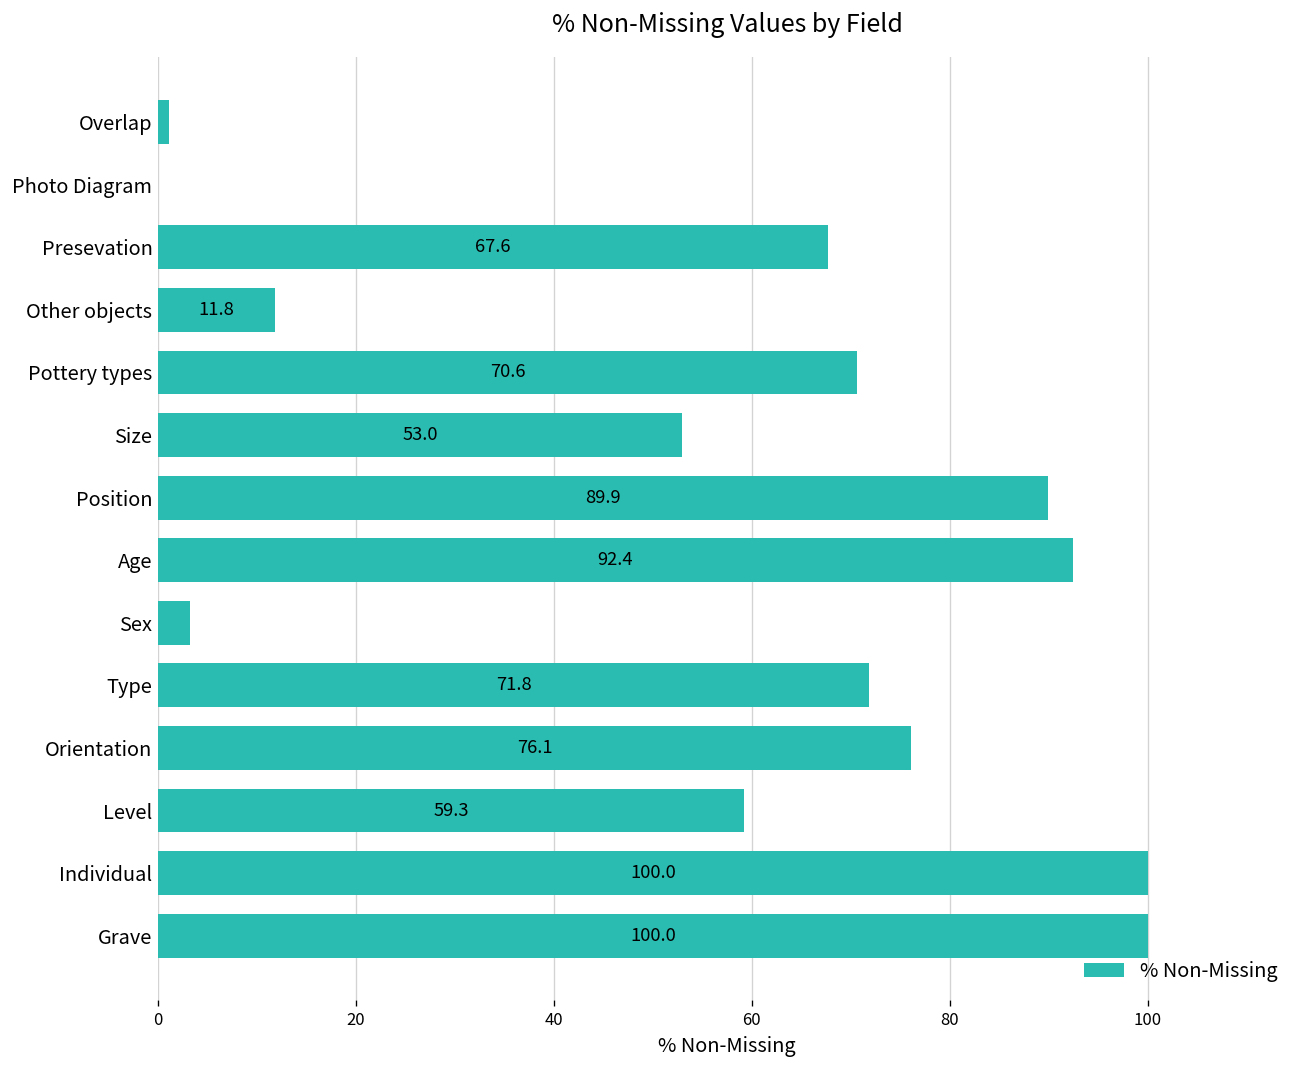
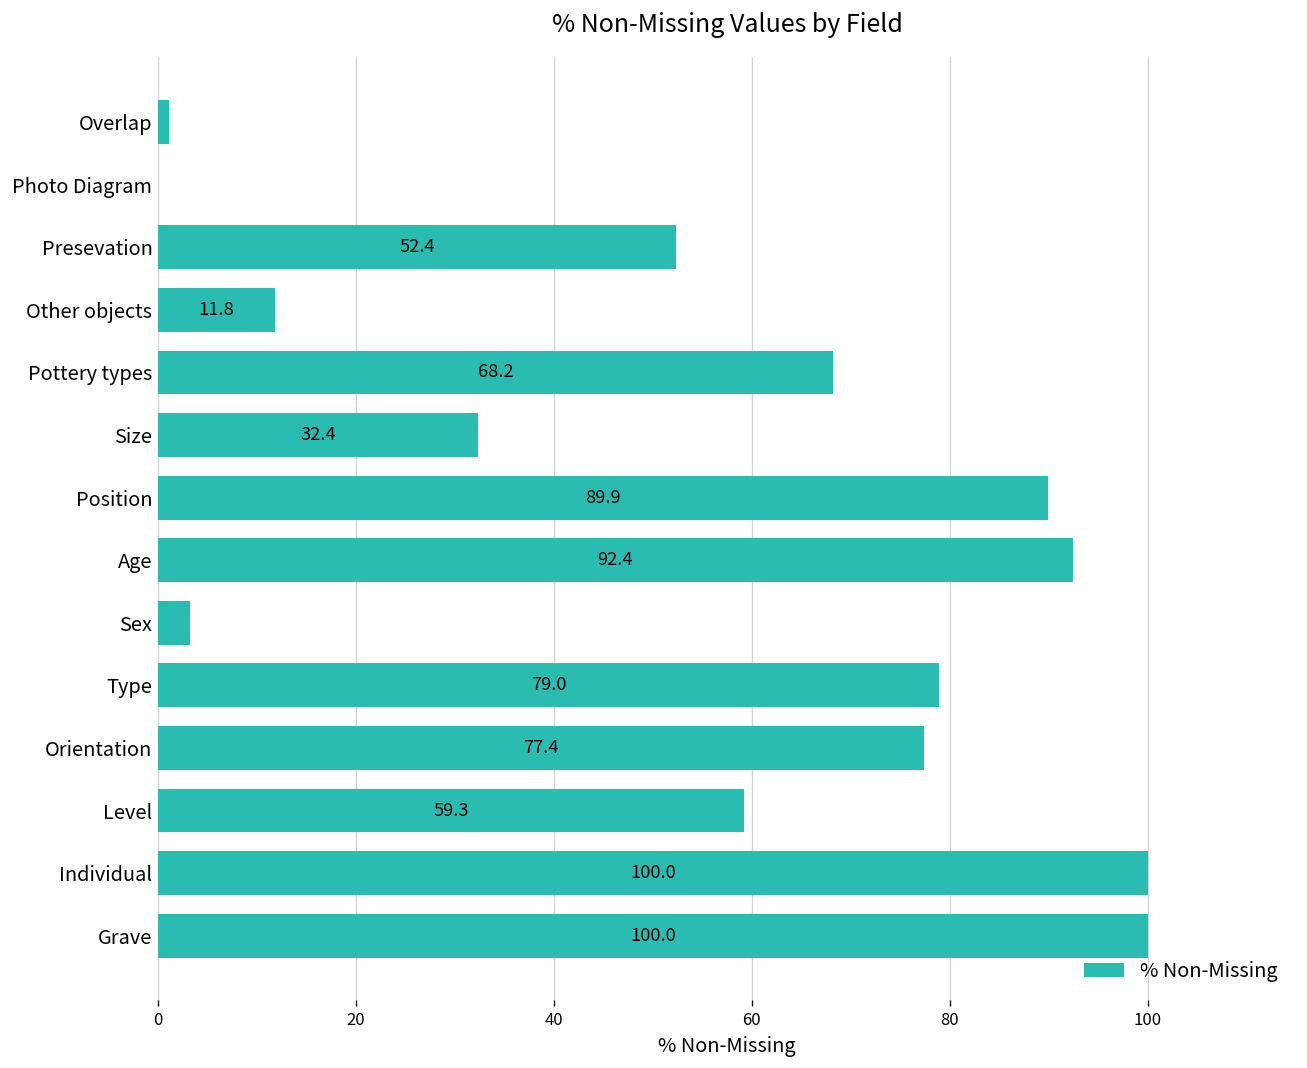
Presevation: 67.6 -> 52.4
Pottery types: 70.6 -> 68.2
Size: 53.0 -> 32.4
Type: 71.8 -> 79.0
Orientation: 76.1 -> 77.4
